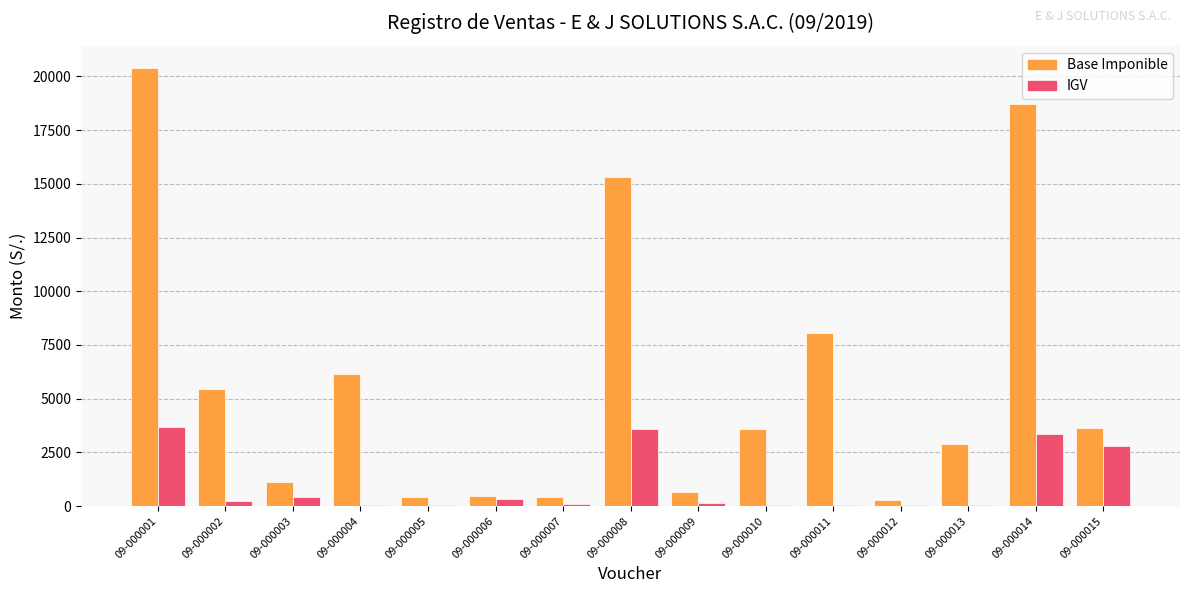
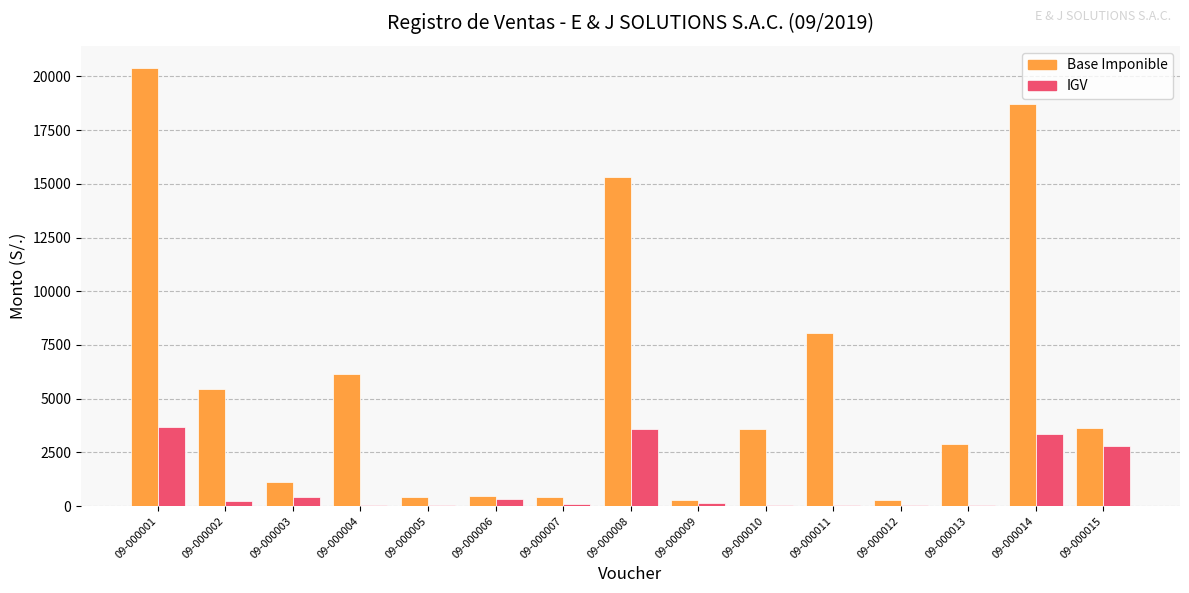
Base Imponible, 09-000009: 700 -> 300
